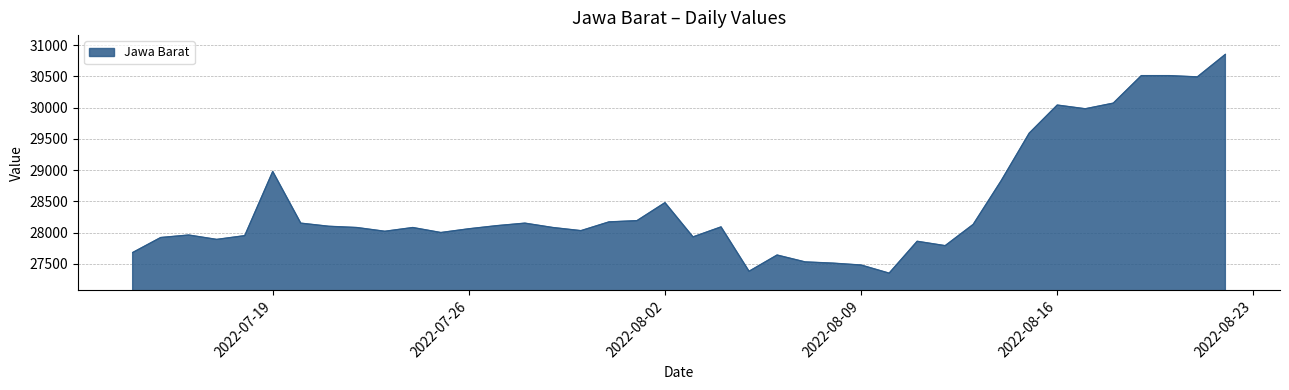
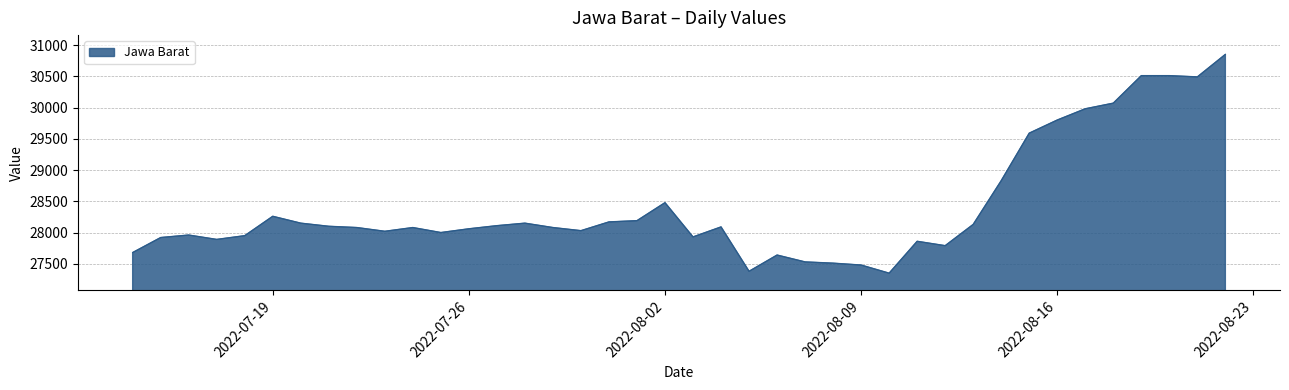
2022-07-19: 29000 -> 28300
2022-08-16: 30000 -> 29800
